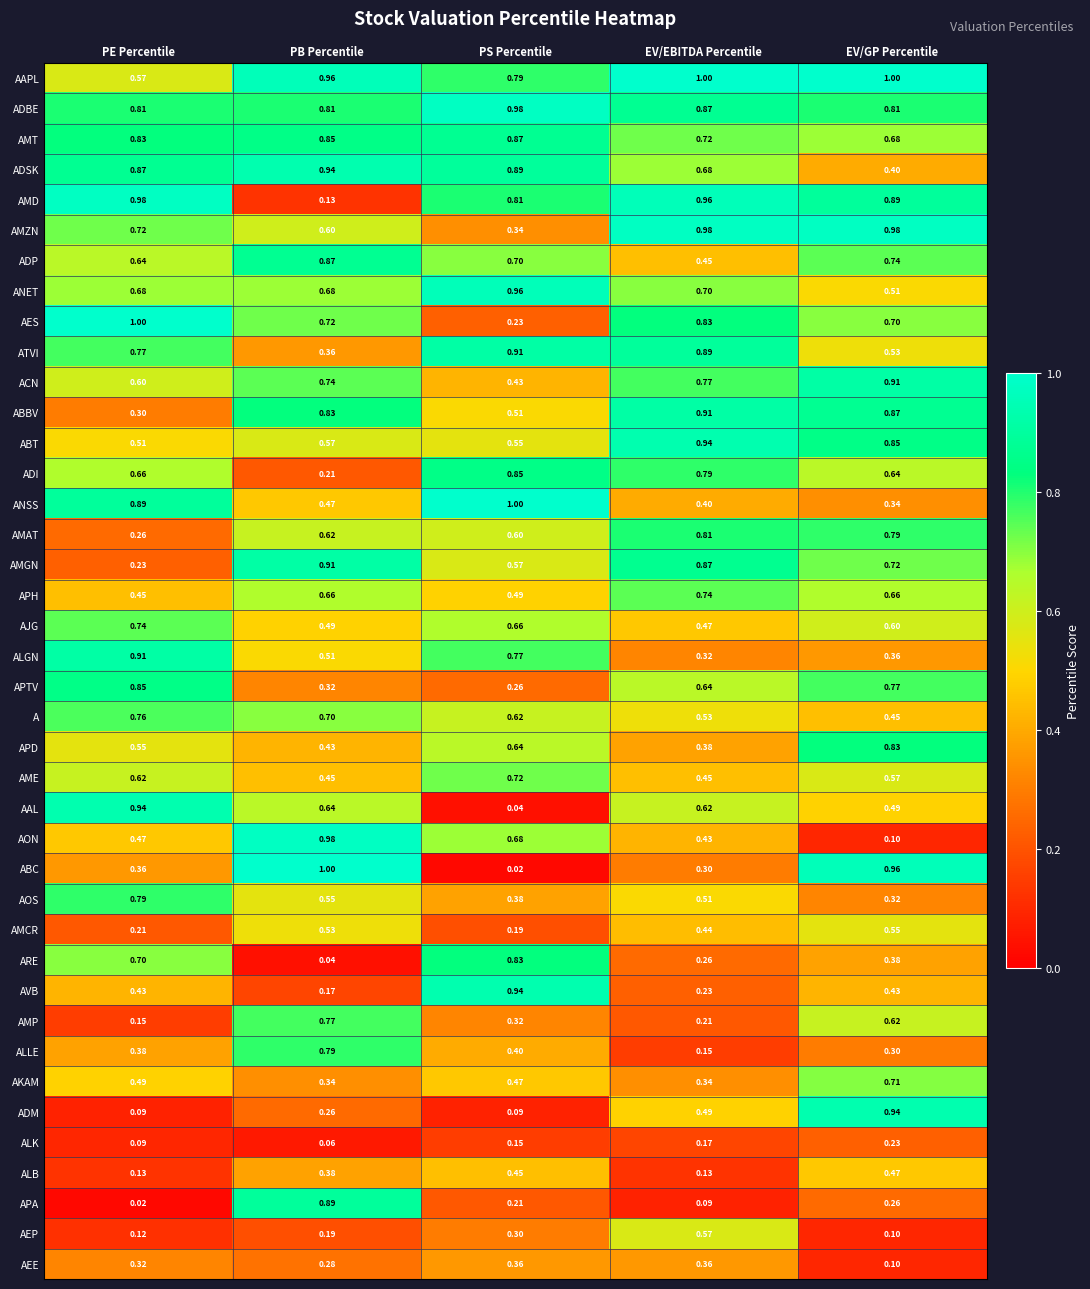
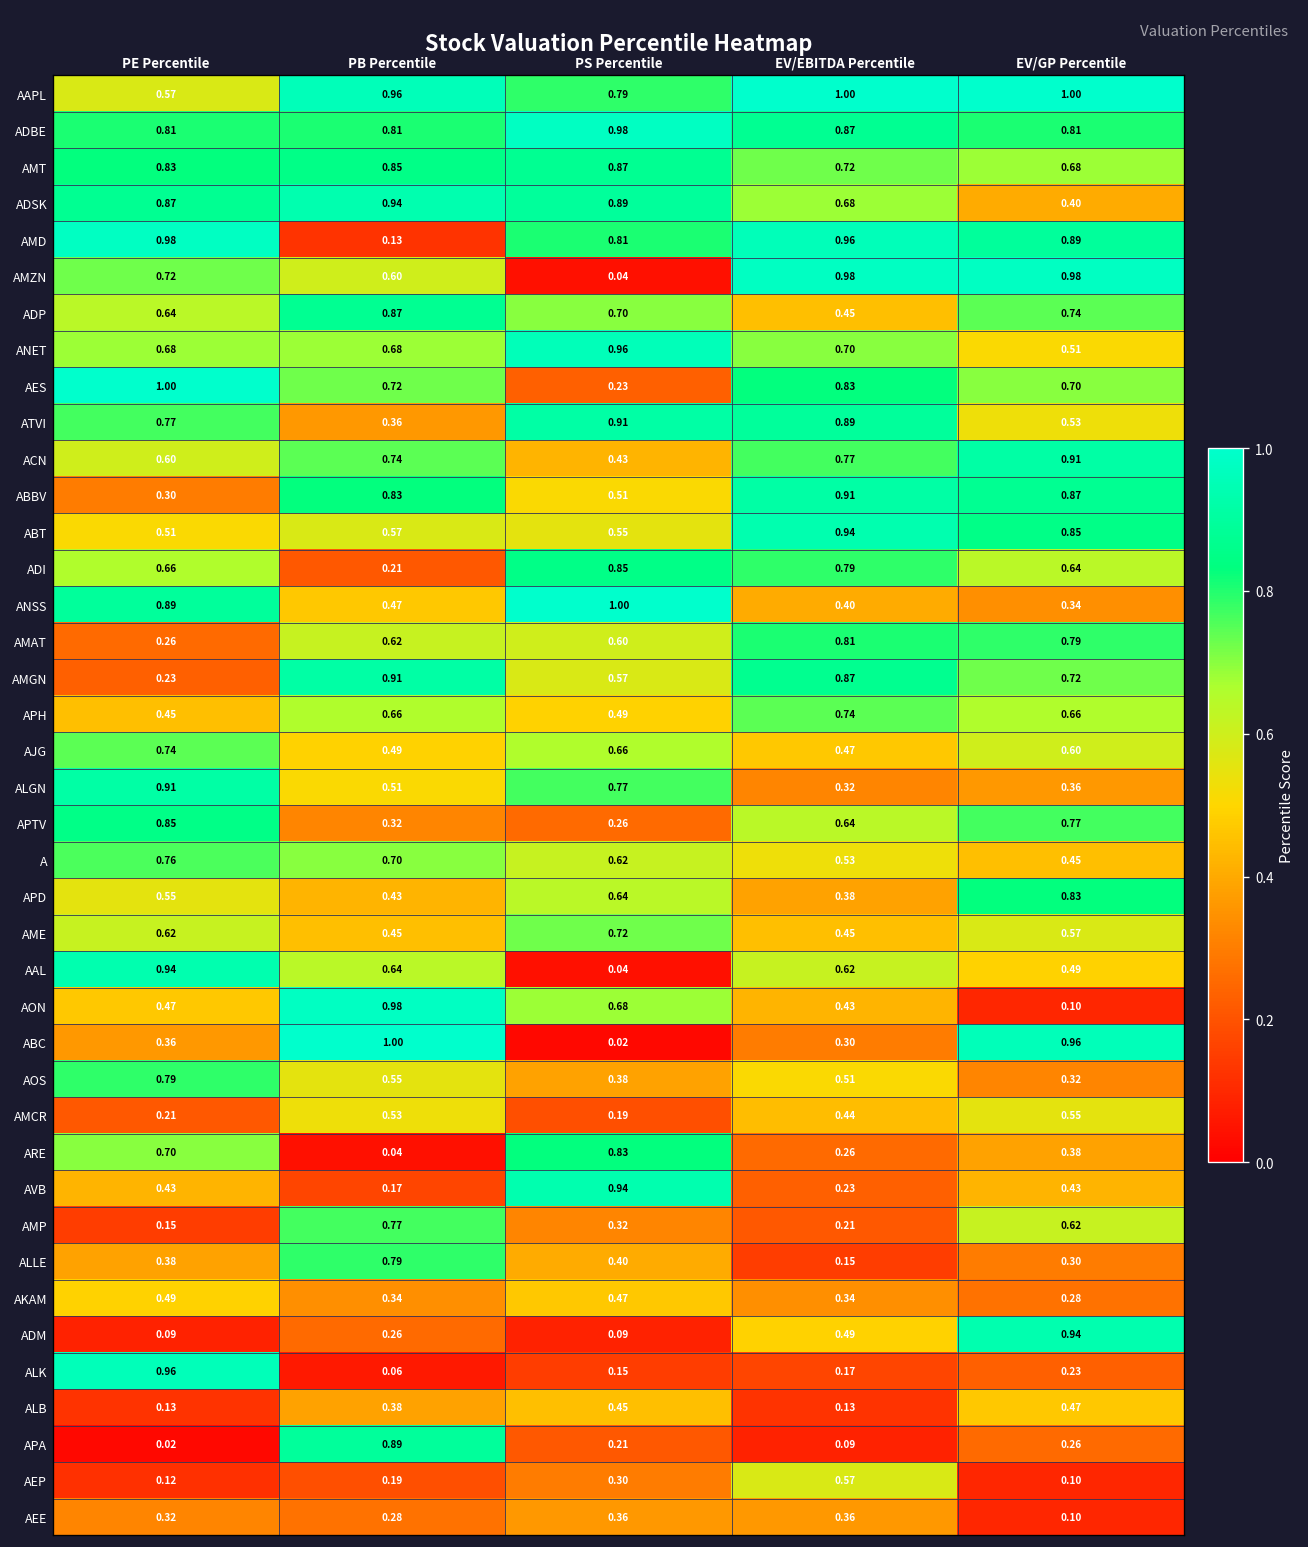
AMZN, PS Percentile: 0.34 -> 0.04
AKAM, EV/GP Percentile: 0.71 -> 0.28
ALK, PE Percentile: 0.09 -> 0.96
